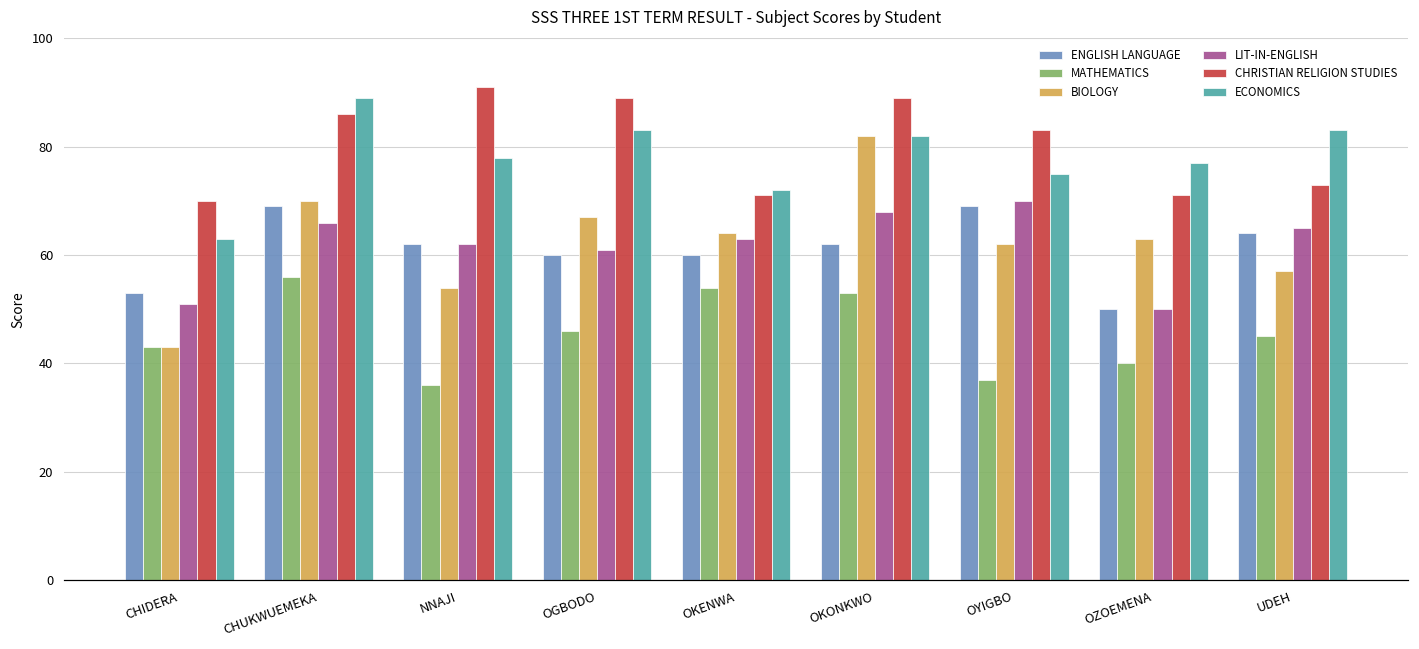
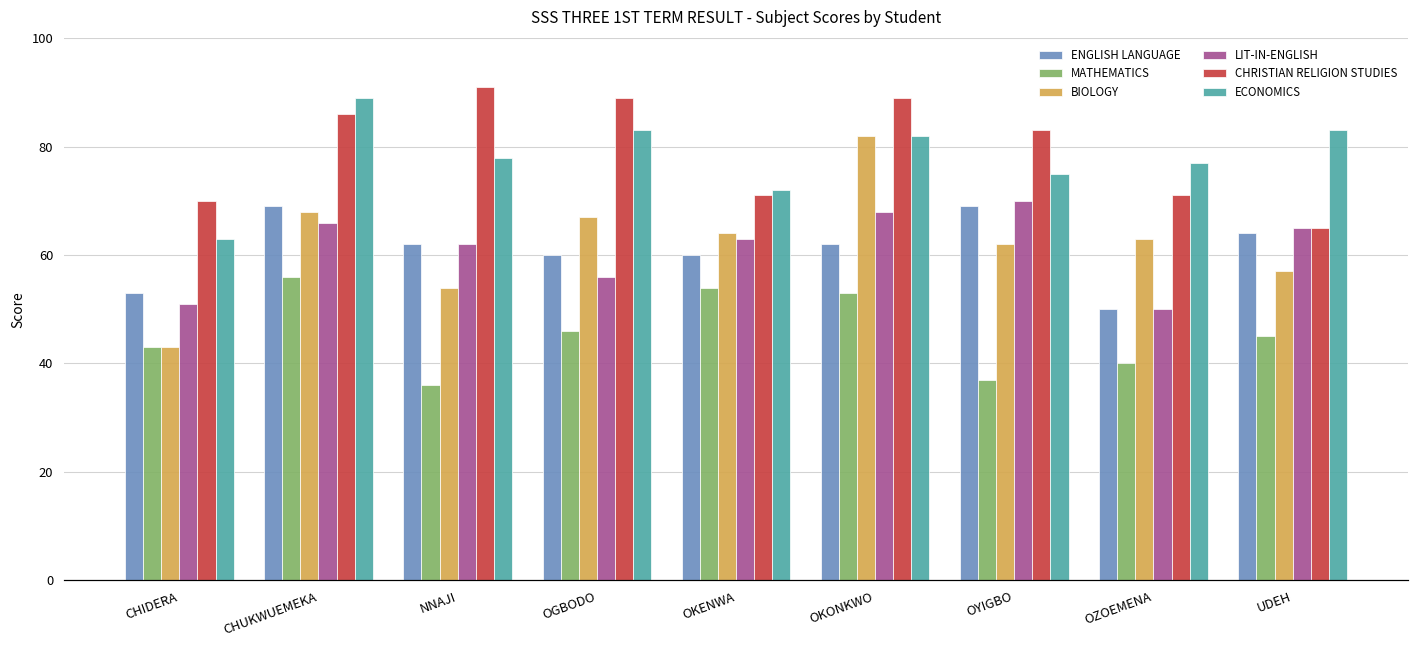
BIOLOGY, CHUKWUEMEKA: 70 -> 68
LIT-IN-ENGLISH, OGBODO: 61 -> 56
CHRISTIAN RELIGION STUDIES, UDEH: 73 -> 65
